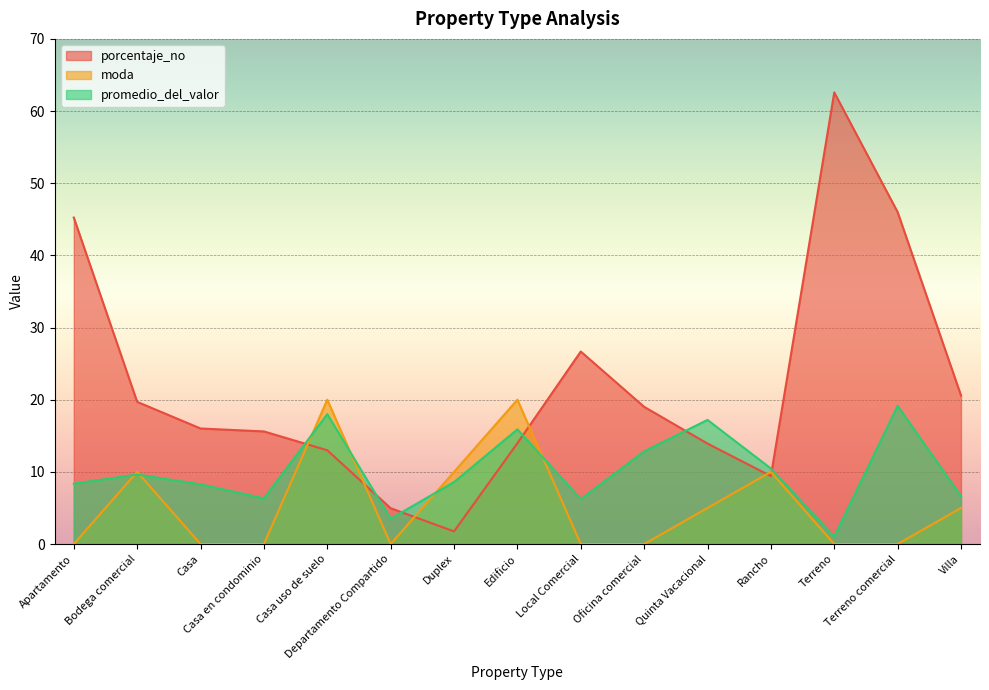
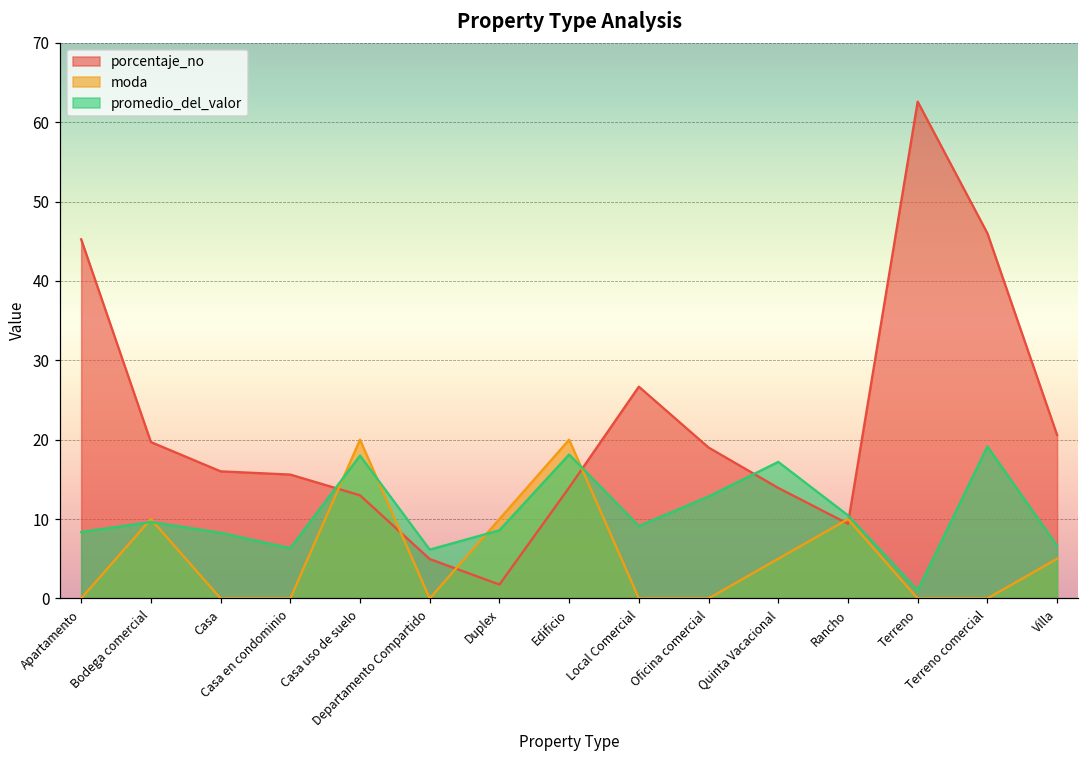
promedio_del_valor, Departamento Compartido: 4 -> 6
promedio_del_valor, Edificio: 16 -> 18
promedio_del_valor, Local Comercial: 6 -> 9
